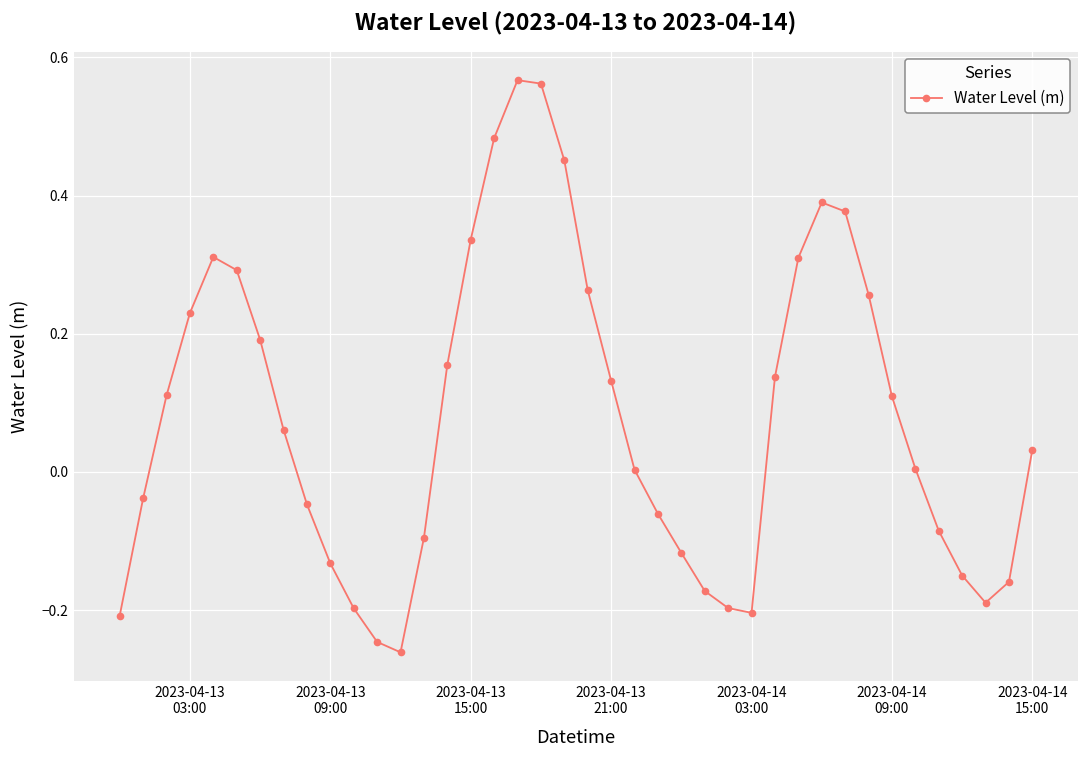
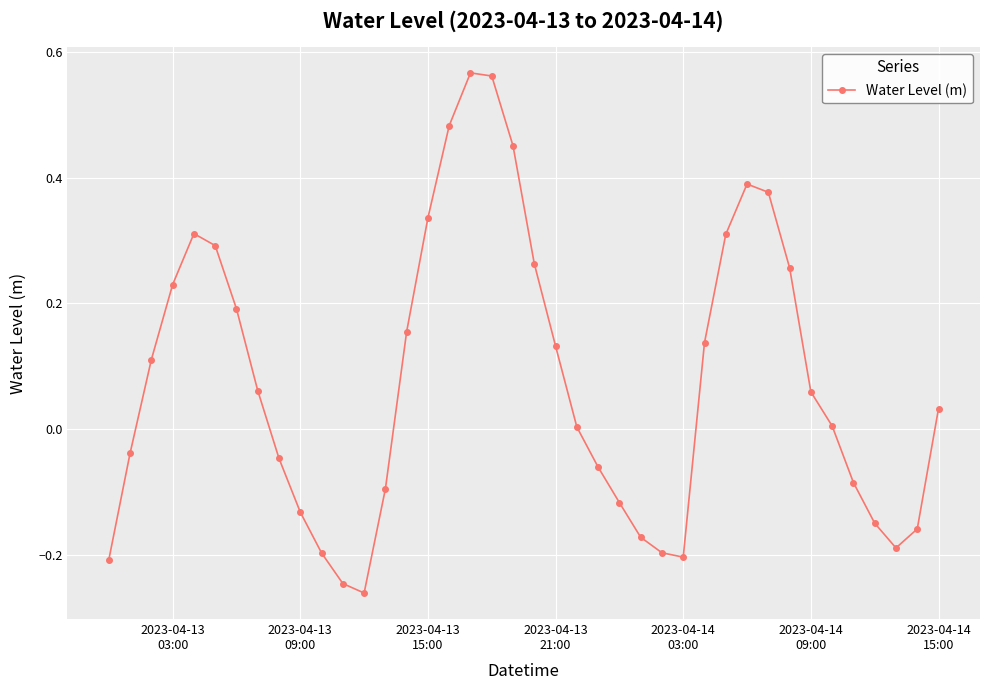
2023-04-14 09:00: 0.11 -> 0.06
